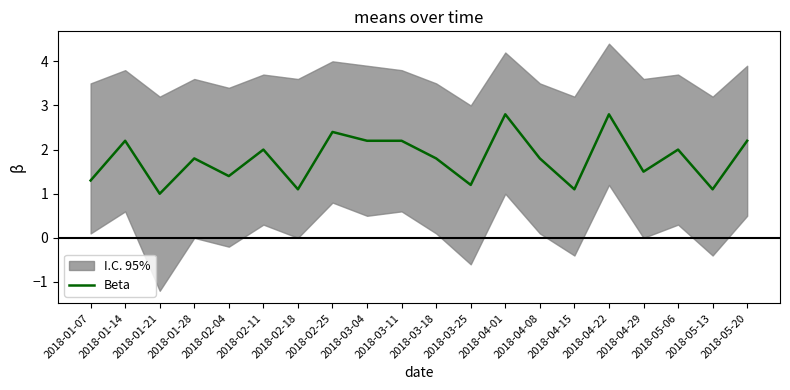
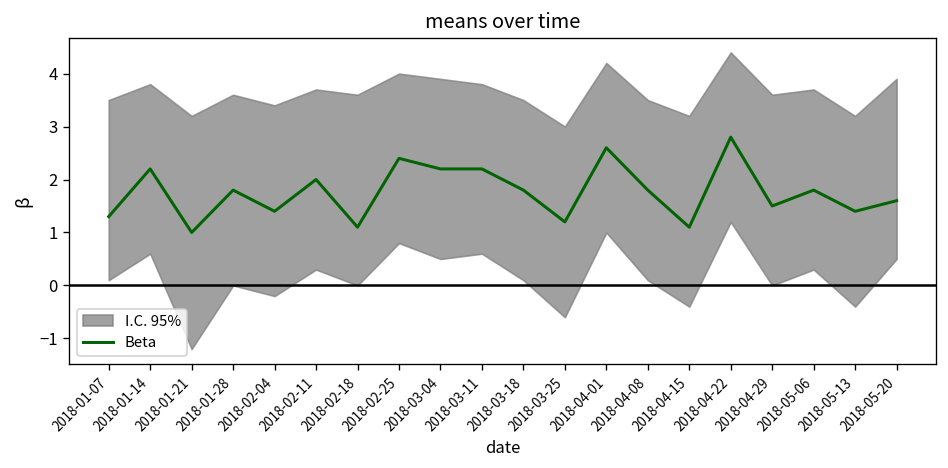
Beta, 2018-04-01: 2.8 -> 2.6
Beta, 2018-05-06: 2.0 -> 1.8
Beta, 2018-05-13: 1.1 -> 1.4
Beta, 2018-05-20: 2.2 -> 1.6
